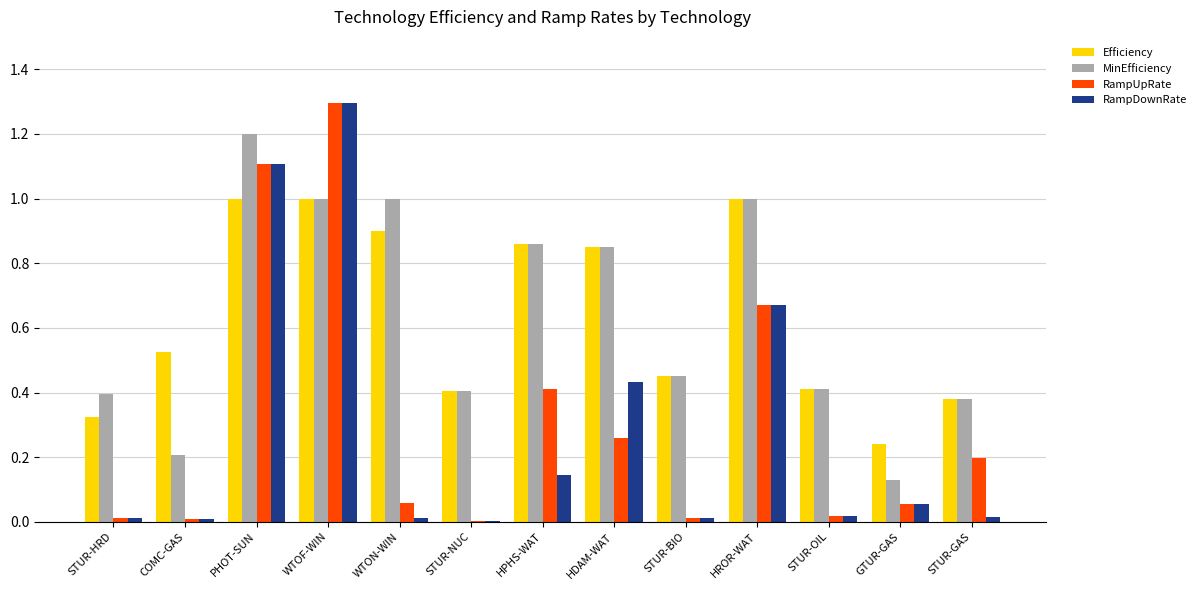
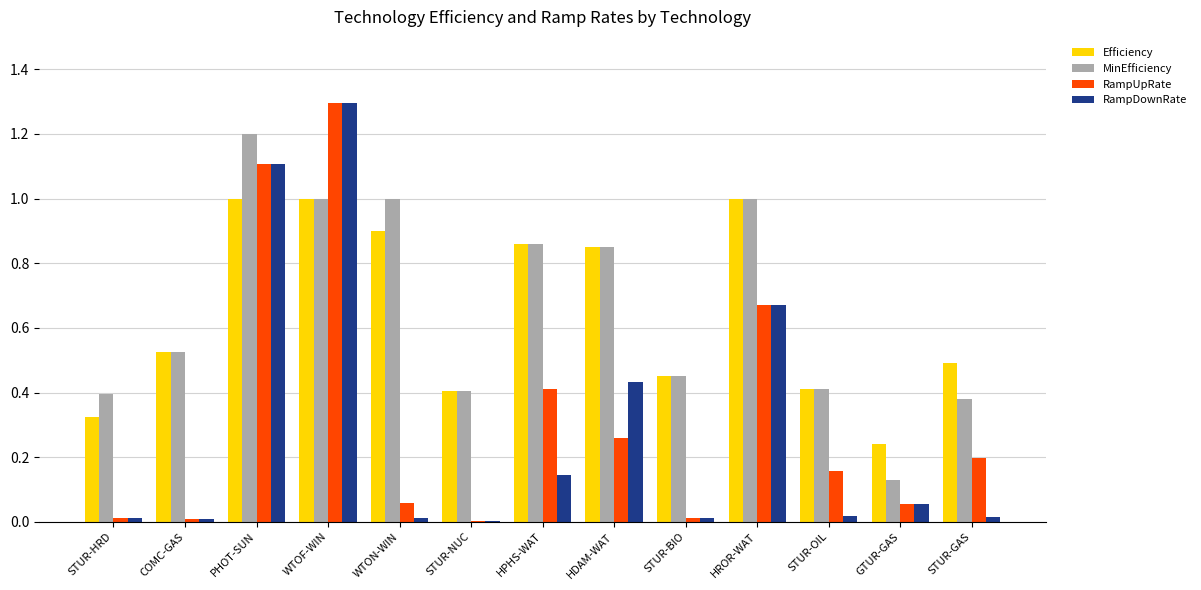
MinEfficiency, COMC-GAS: 0.21 -> 0.53
RampUpRate, STUR-OIL: 0.02 -> 0.16
Efficiency, STUR-GAS: 0.38 -> 0.49
